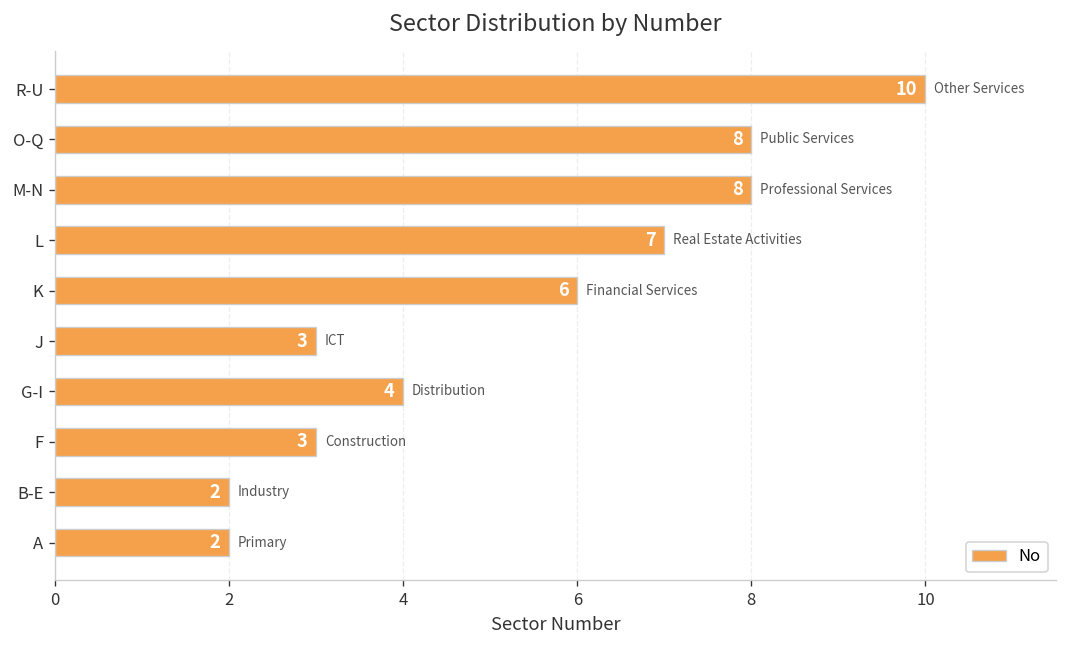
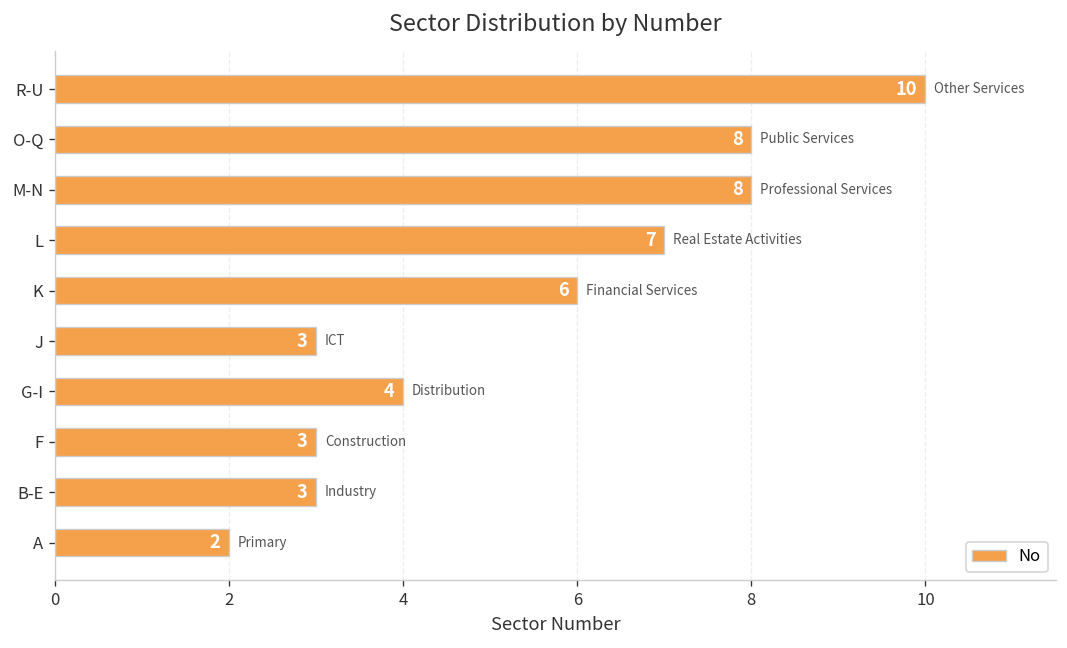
B-E: 2 -> 3
